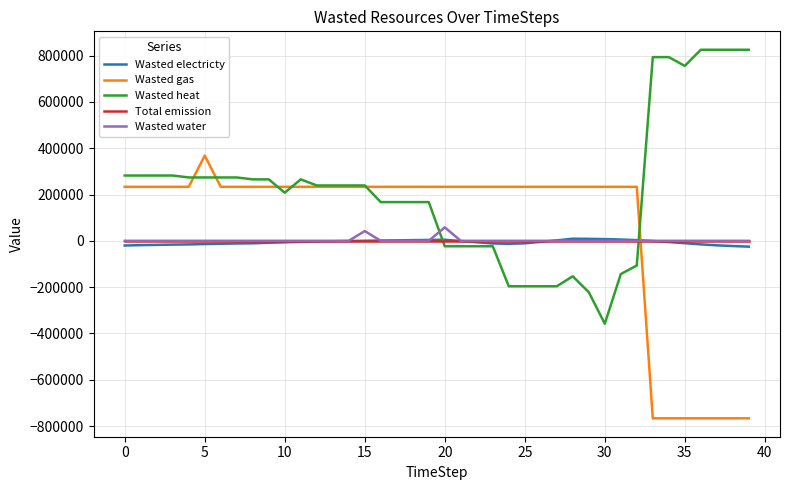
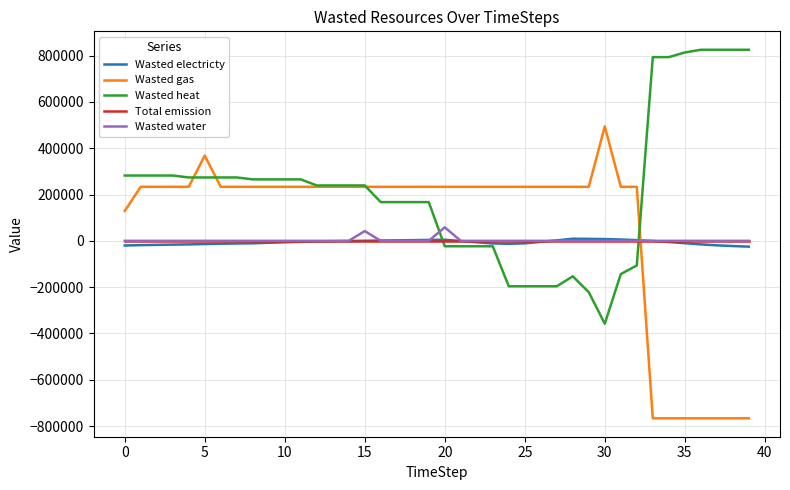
Wasted gas, 0: 230000 -> 130000
Wasted heat, 10: 210000 -> 270000
Wasted gas, 30: 230000 -> 490000
Wasted heat, 35: 760000 -> 810000
